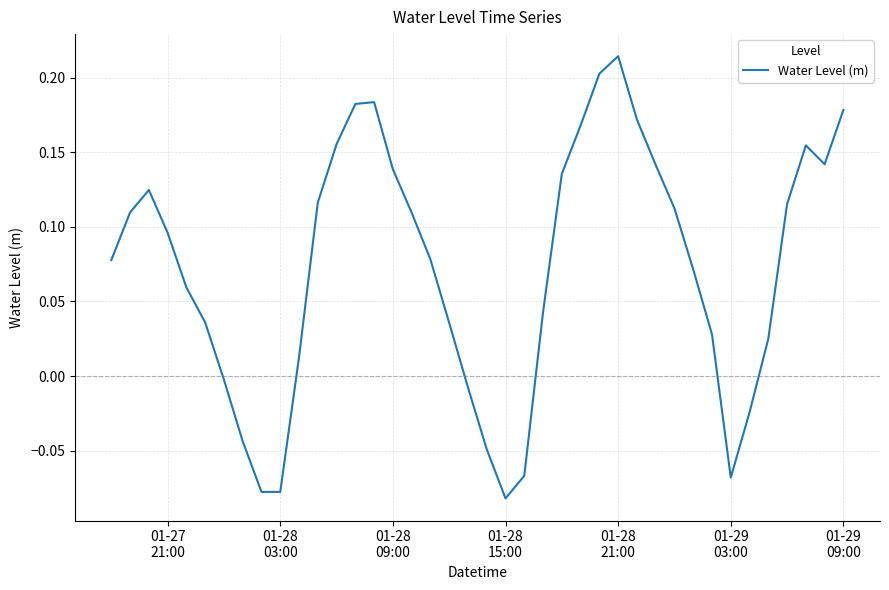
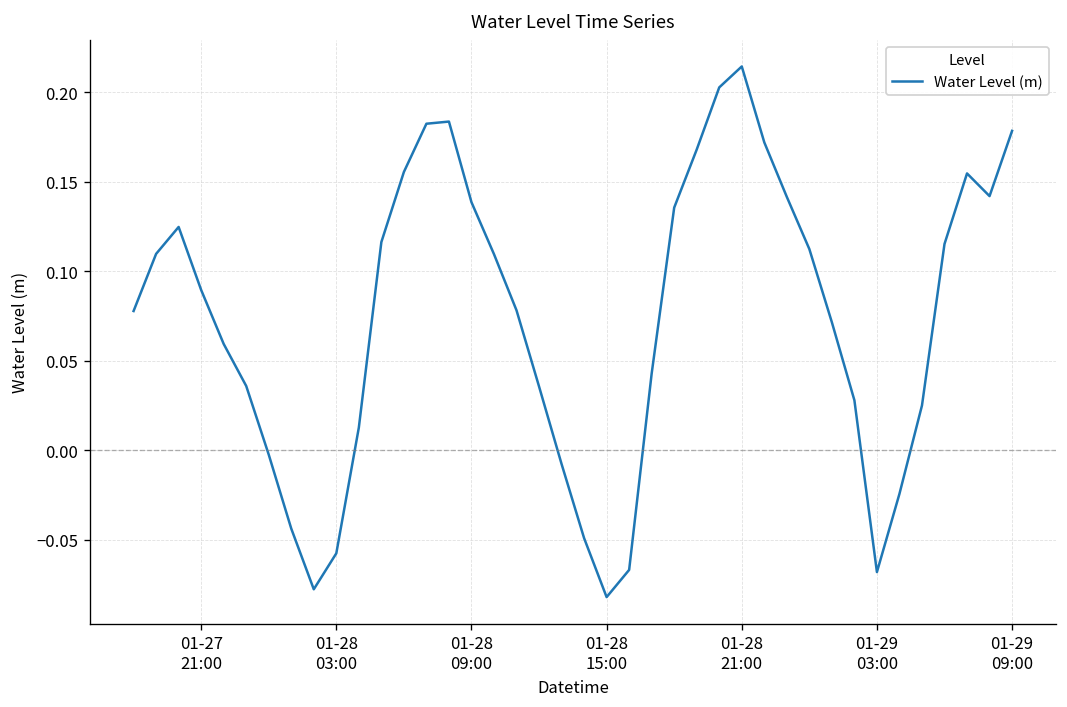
01-27 21:00: 0.096 -> 0.090
01-28 03:00: -0.078 -> -0.057
